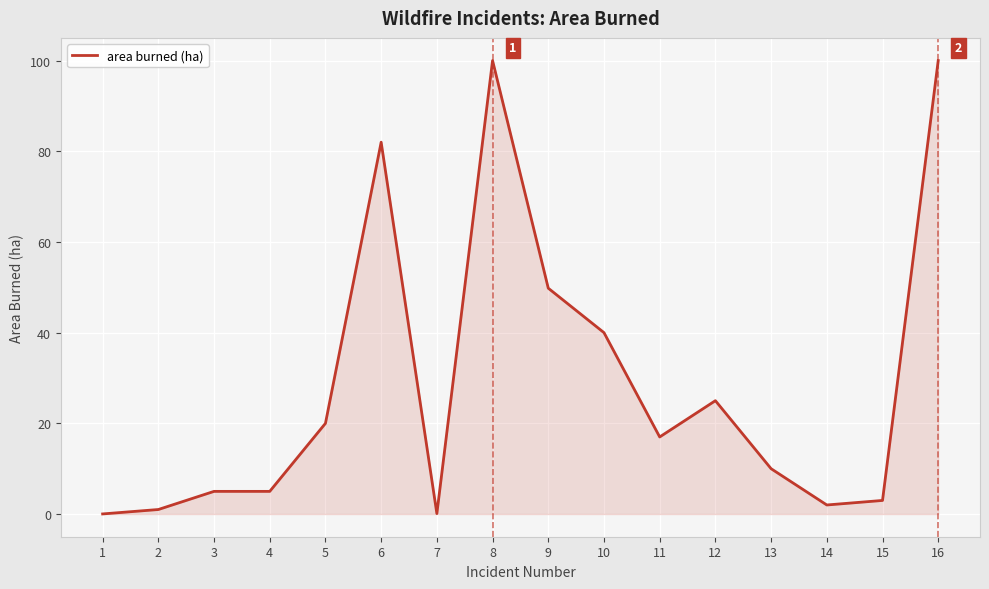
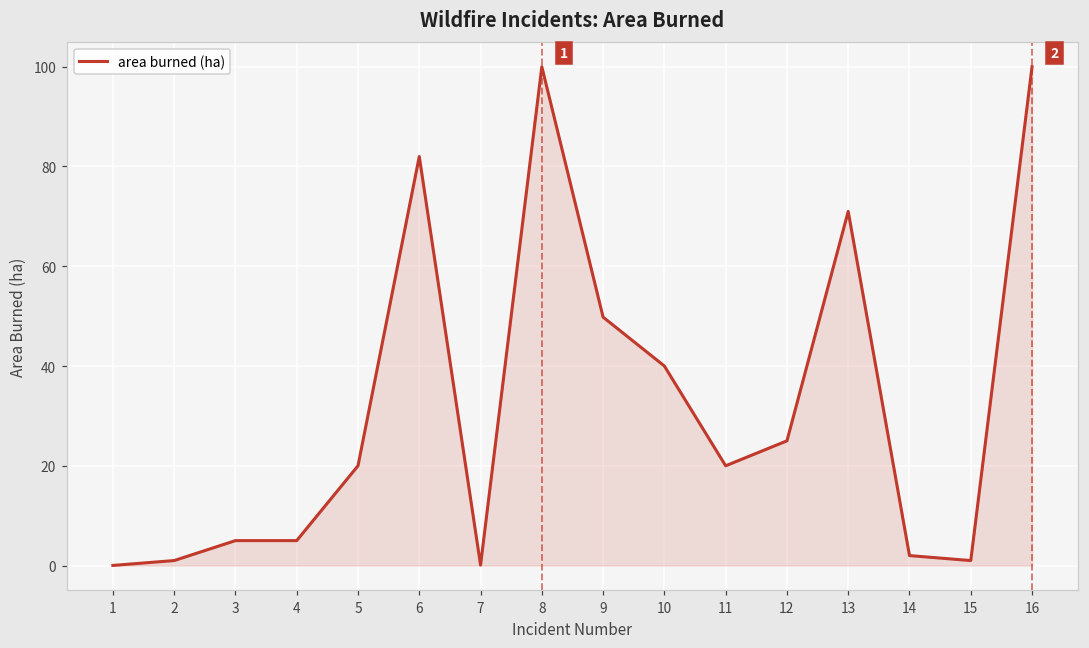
11: 17 -> 20
13: 10 -> 71
15: 3 -> 1
